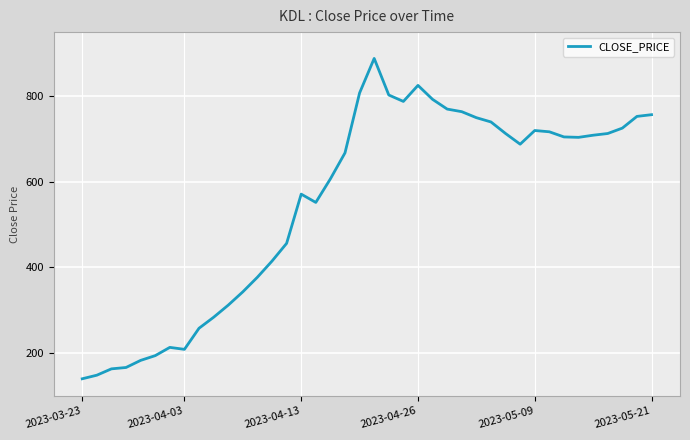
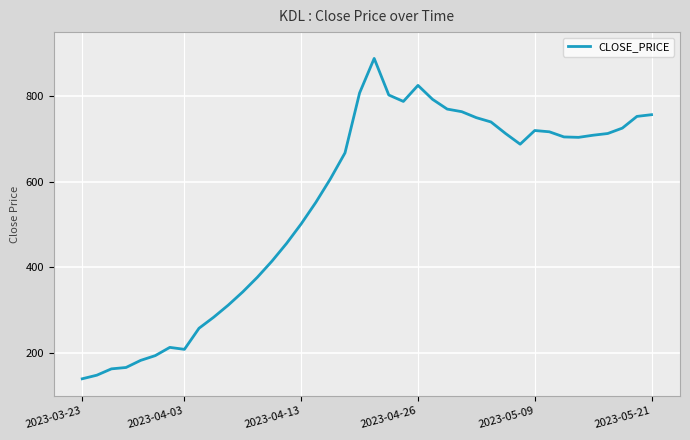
2023-04-13: 570 -> 500
